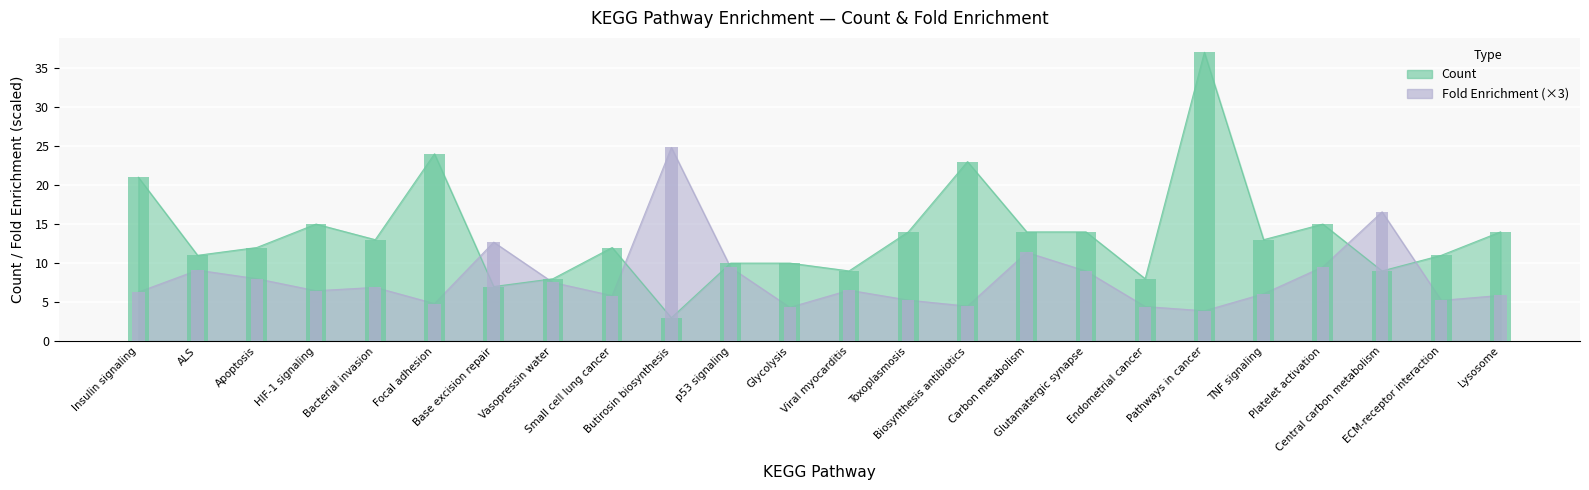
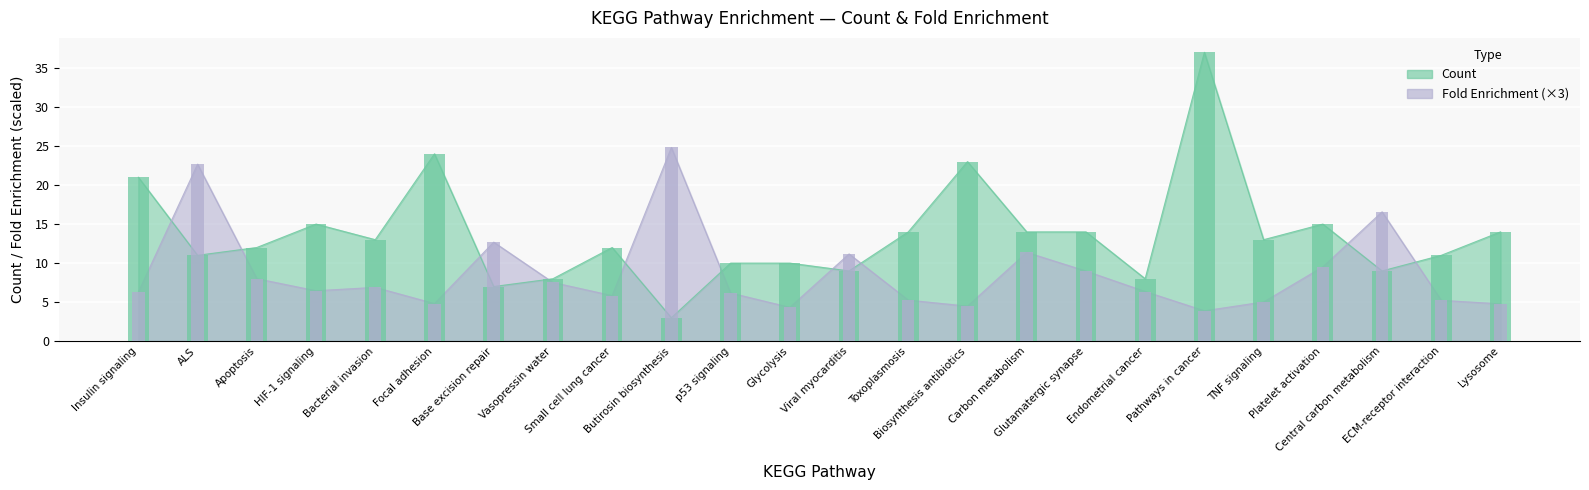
Fold Enrichment (×3), ALS: 9 -> 23
Fold Enrichment (×3), p53 signaling: 9 -> 6
Fold Enrichment (×3), Viral myocarditis: 7 -> 11
Fold Enrichment (×3), Endometrial cancer: 4 -> 6
Fold Enrichment (×3), TNF signaling: 6 -> 5
Fold Enrichment (×3), Lysosome: 6 -> 5
